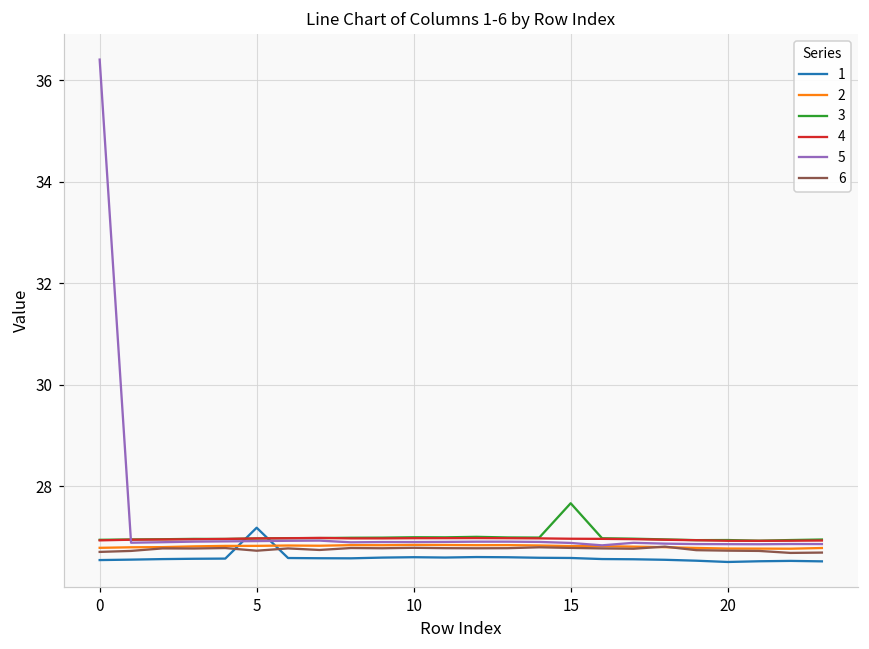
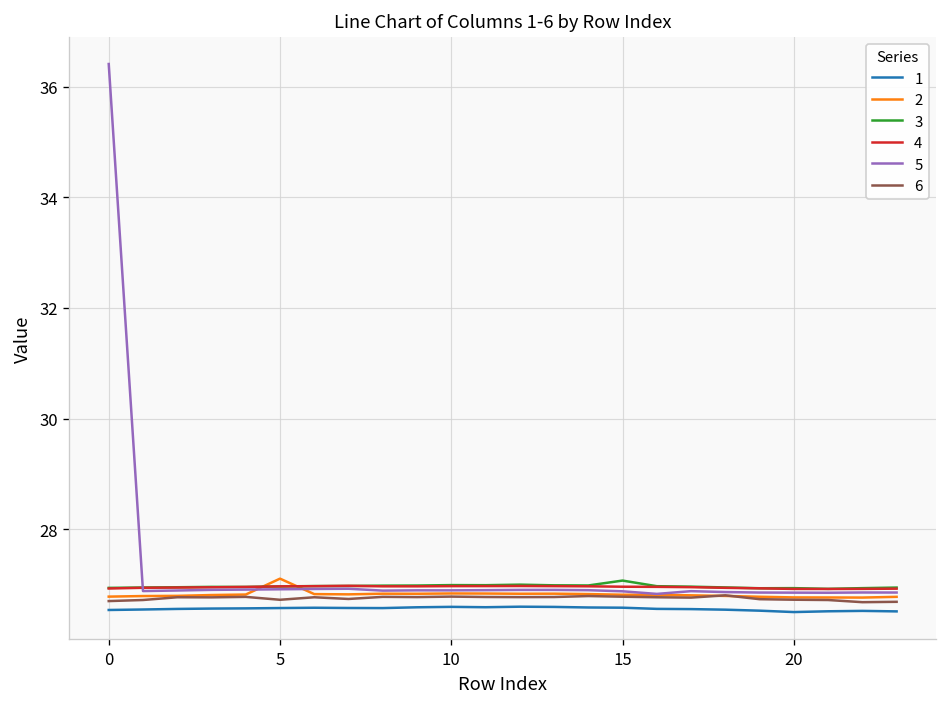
1, 5: 27.2 -> 26.6
2, 5: 26.8 -> 27.1
3, 15: 27.7 -> 27.1
